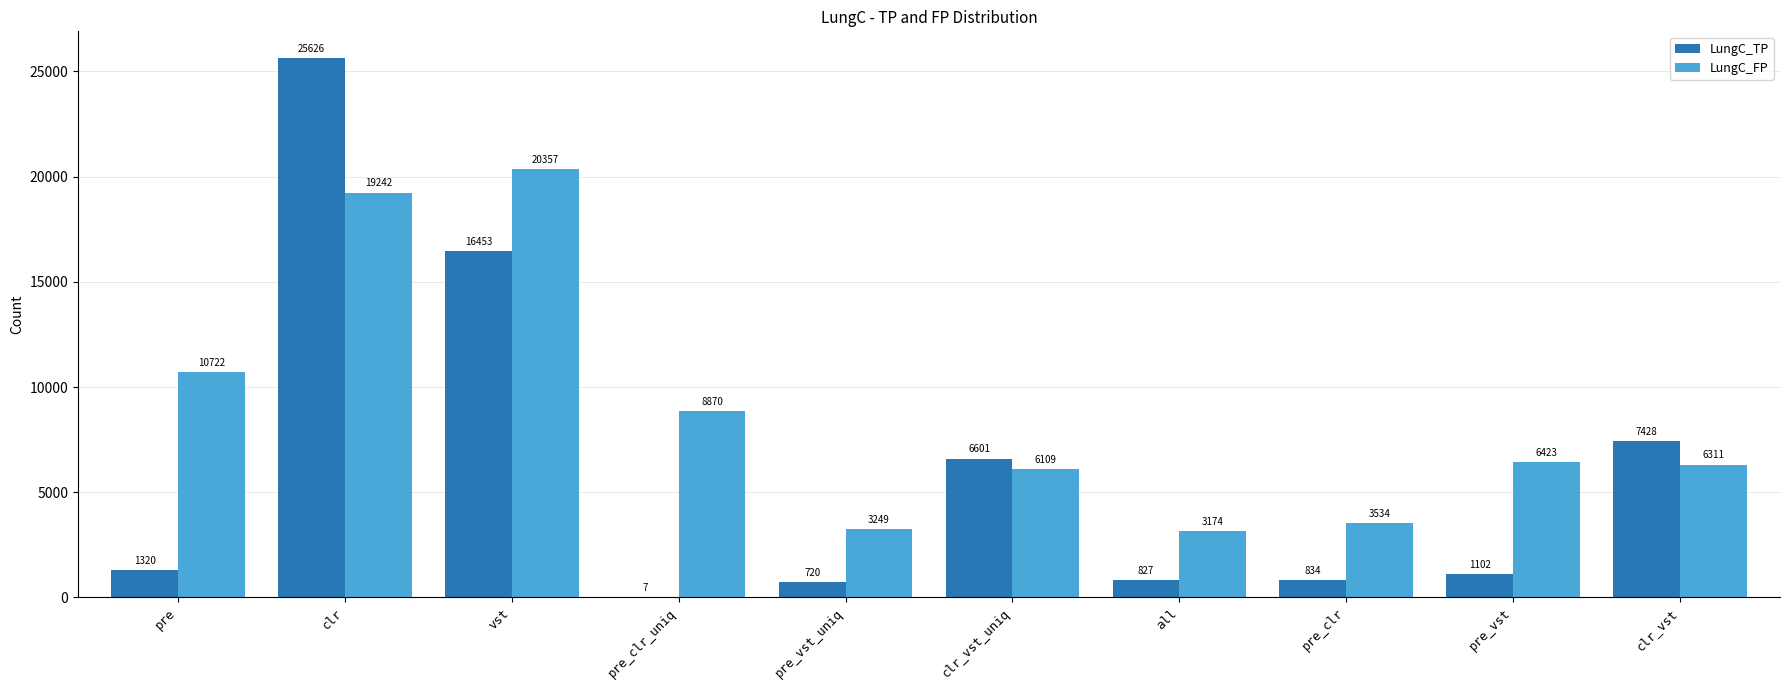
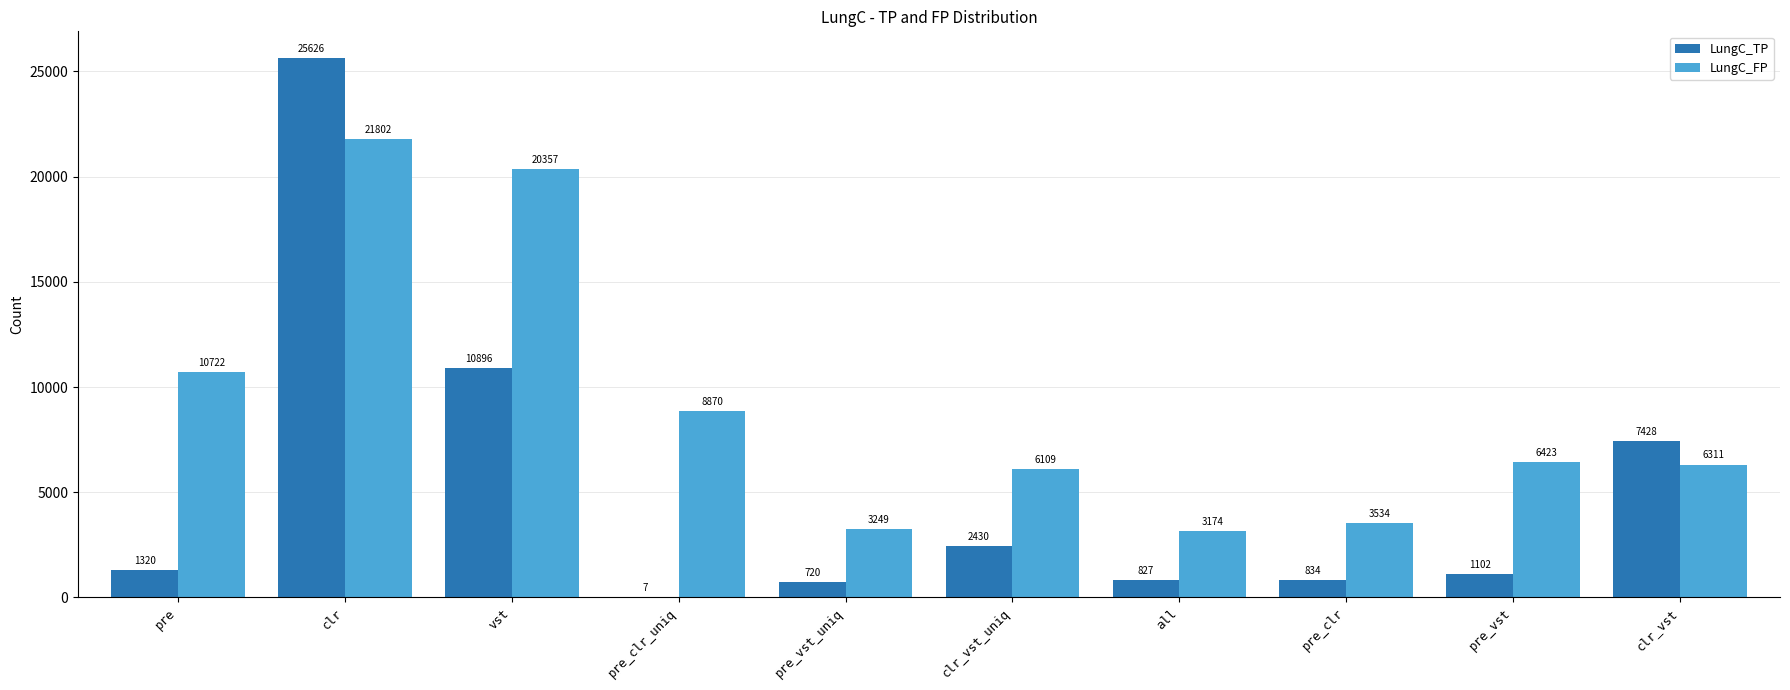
LungC_FP, clr: 19242 -> 21802
LungC_TP, vst: 16453 -> 10896
LungC_TP, clr_vst_uniq: 6601 -> 2430
